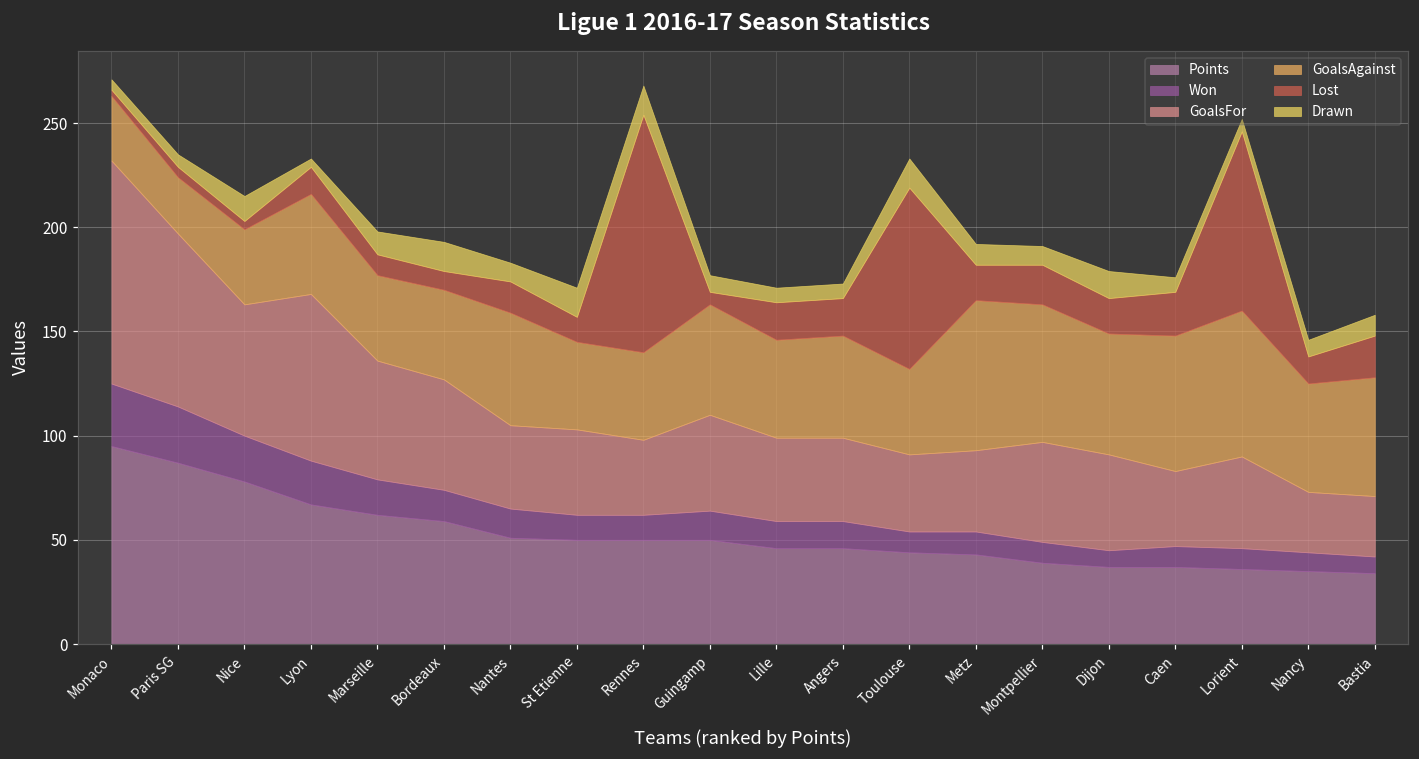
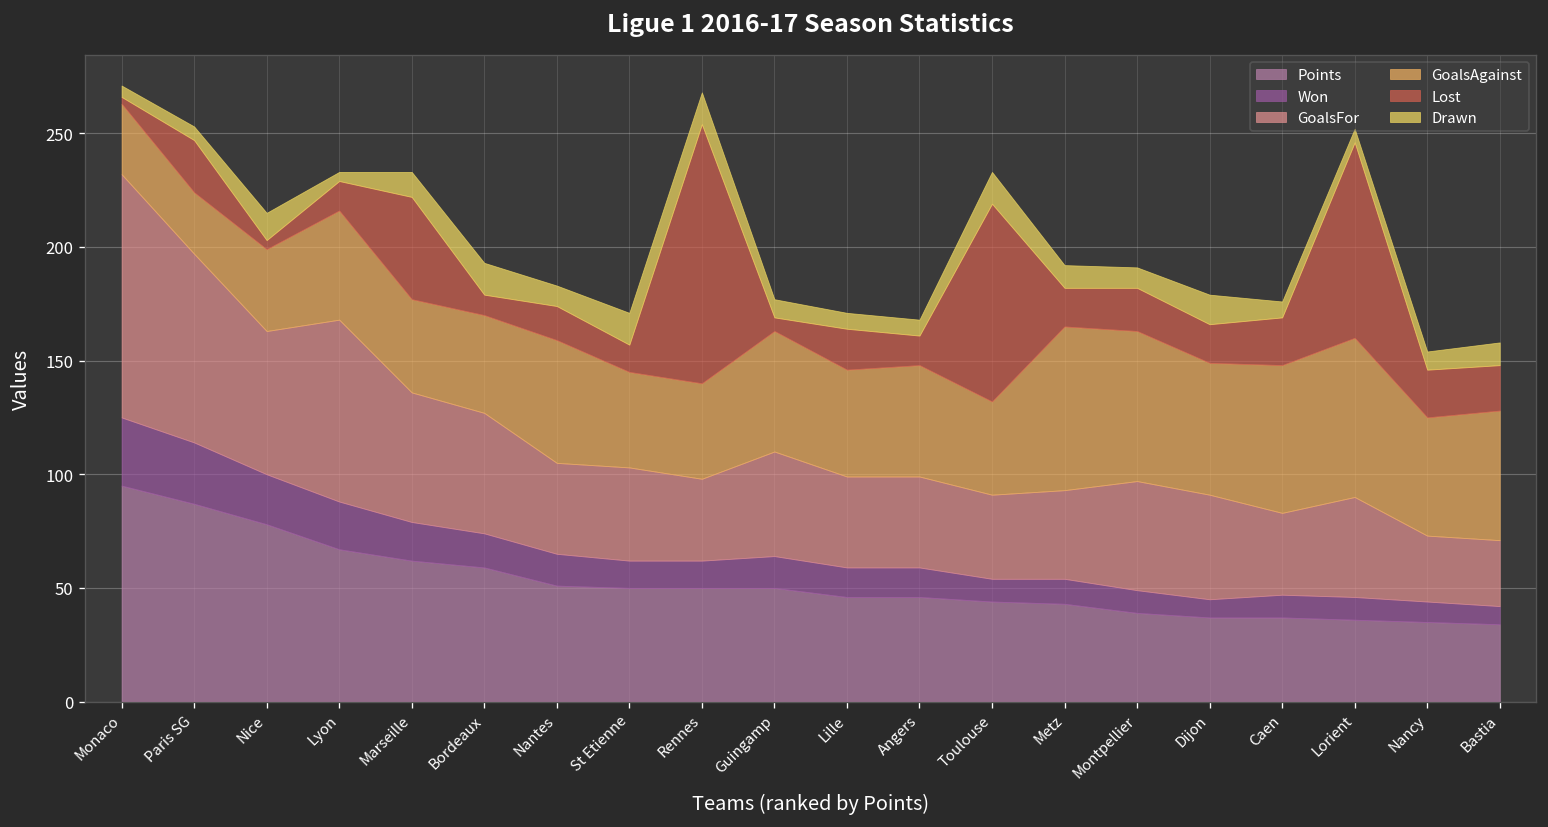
Lost, Paris SG: 5 -> 23
Lost, Marseille: 10 -> 45
Lost, Angers: 18 -> 13
Lost, Nancy: 13 -> 21
